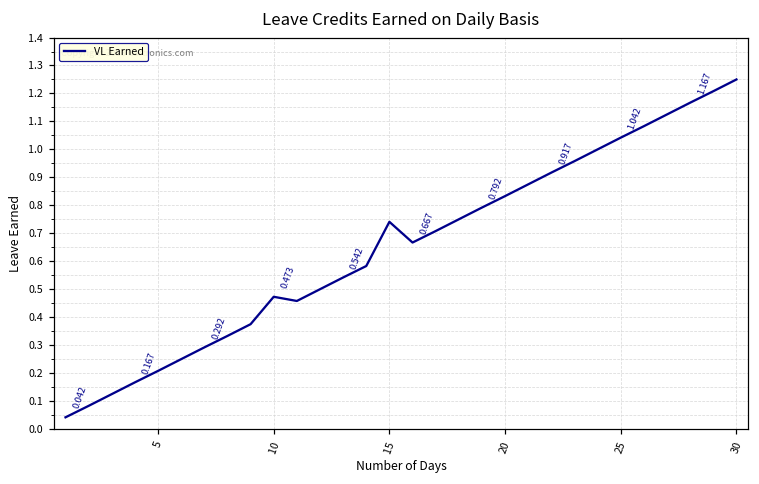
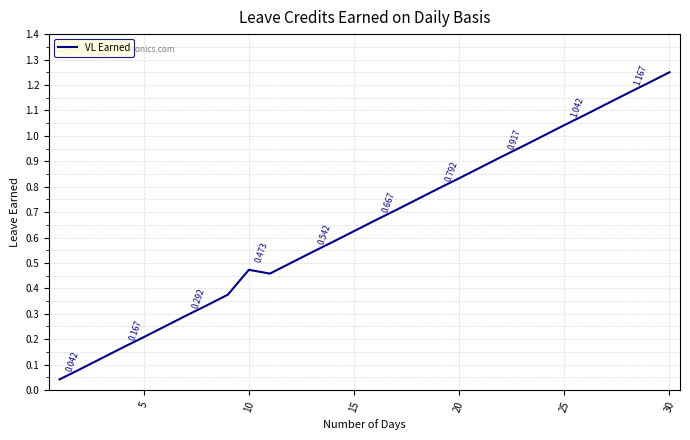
15: 0.74 -> 0.63
